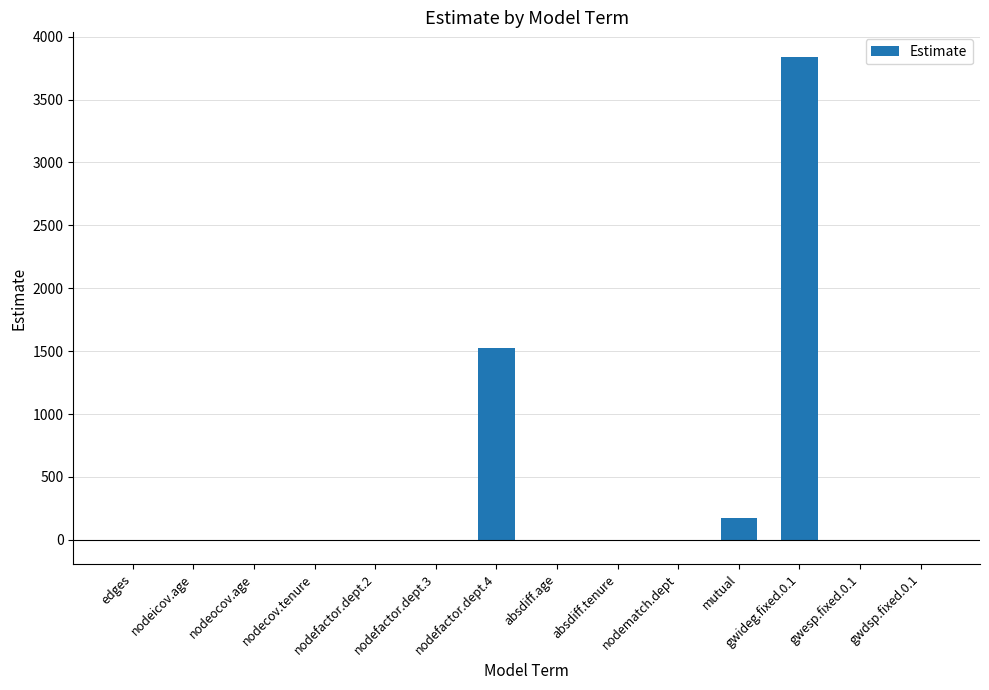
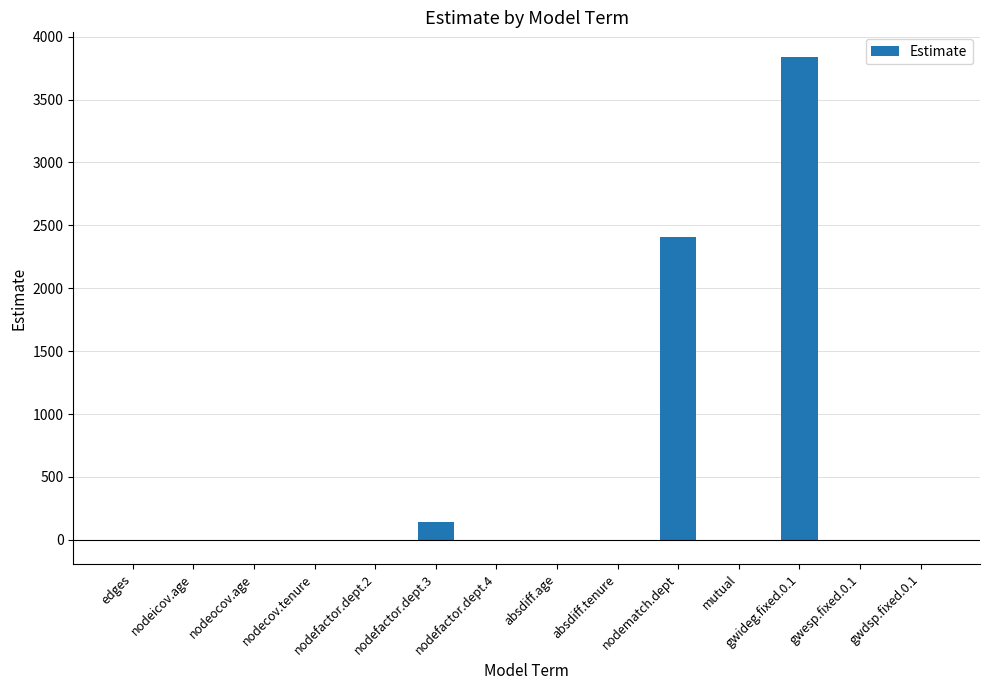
nodefactor.dept.3: 0 -> 150
nodefactor.dept.4: 1530 -> 0
nodematch.dept: 0 -> 2410
mutual: 170 -> 0
